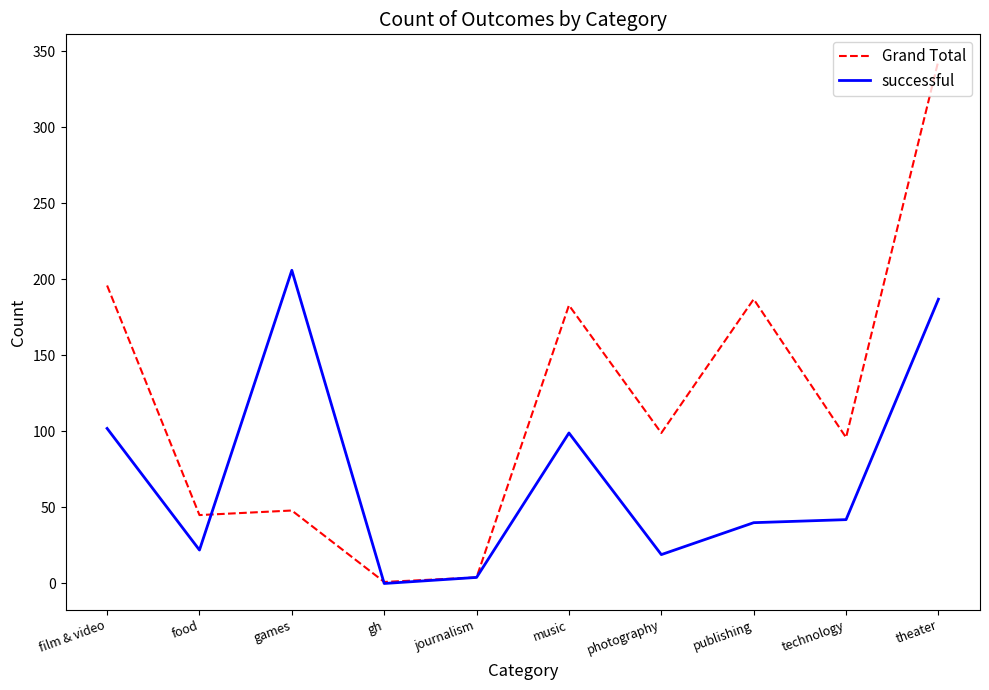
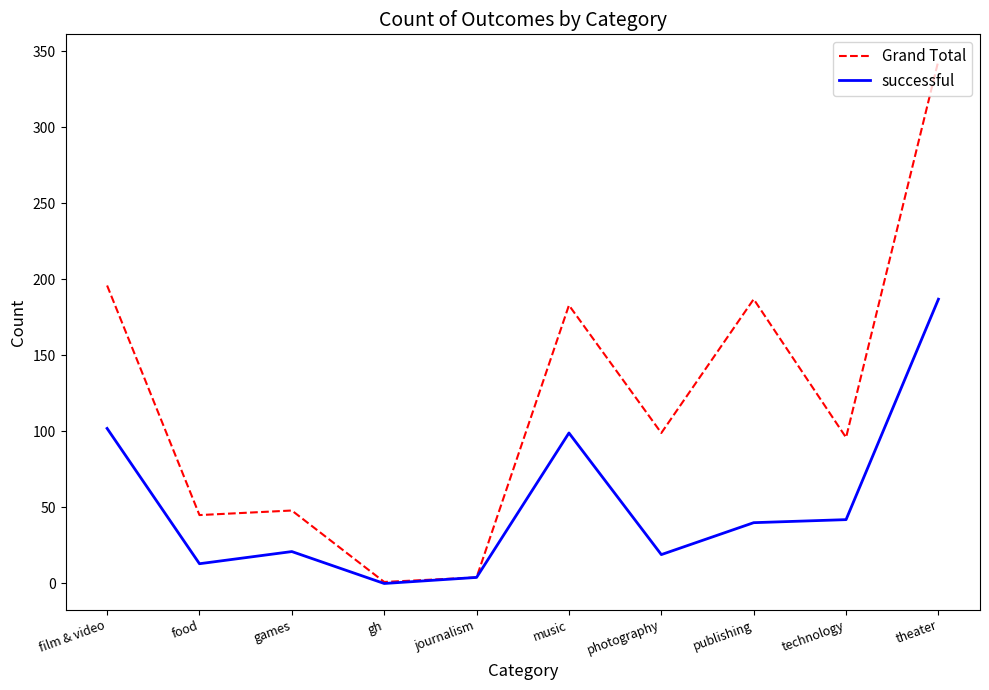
successful, food: 22 -> 13
successful, games: 206 -> 21
